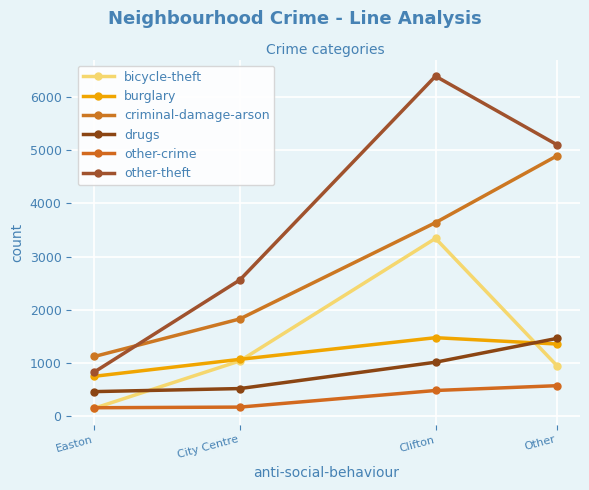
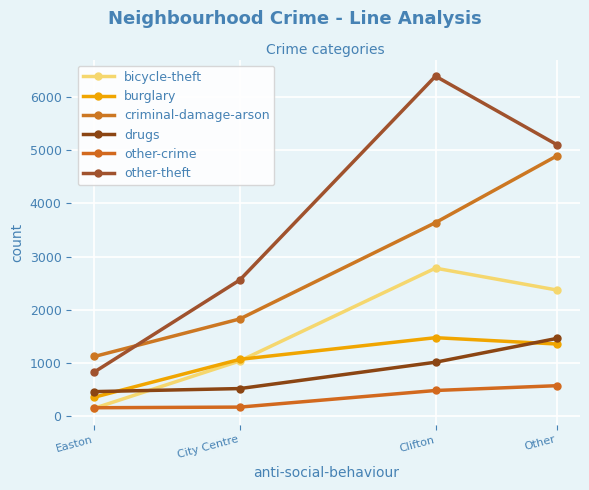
burglary, Easton: 800 -> 400
bicycle-theft, Clifton: 3300 -> 2800
bicycle-theft, Other: 1000 -> 2400
